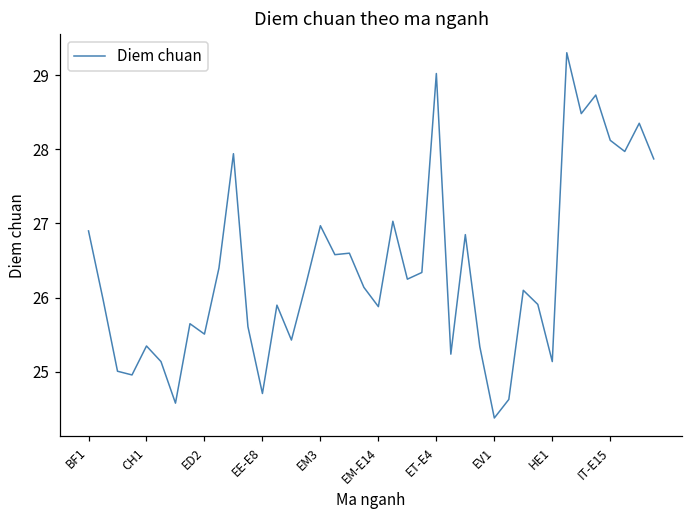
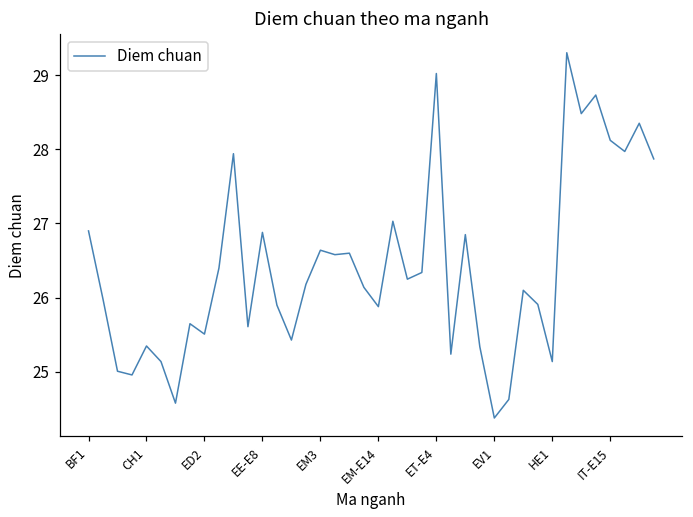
EE-E8: 24.7 -> 26.9
EM3: 27.0 -> 26.6
